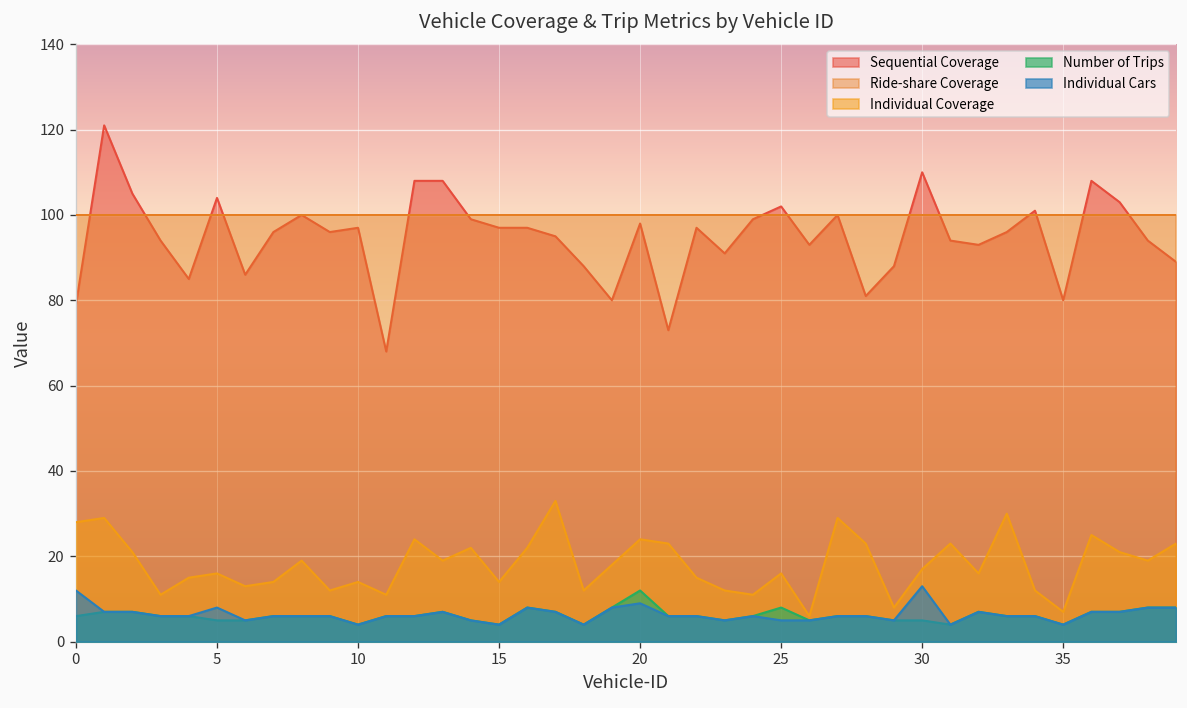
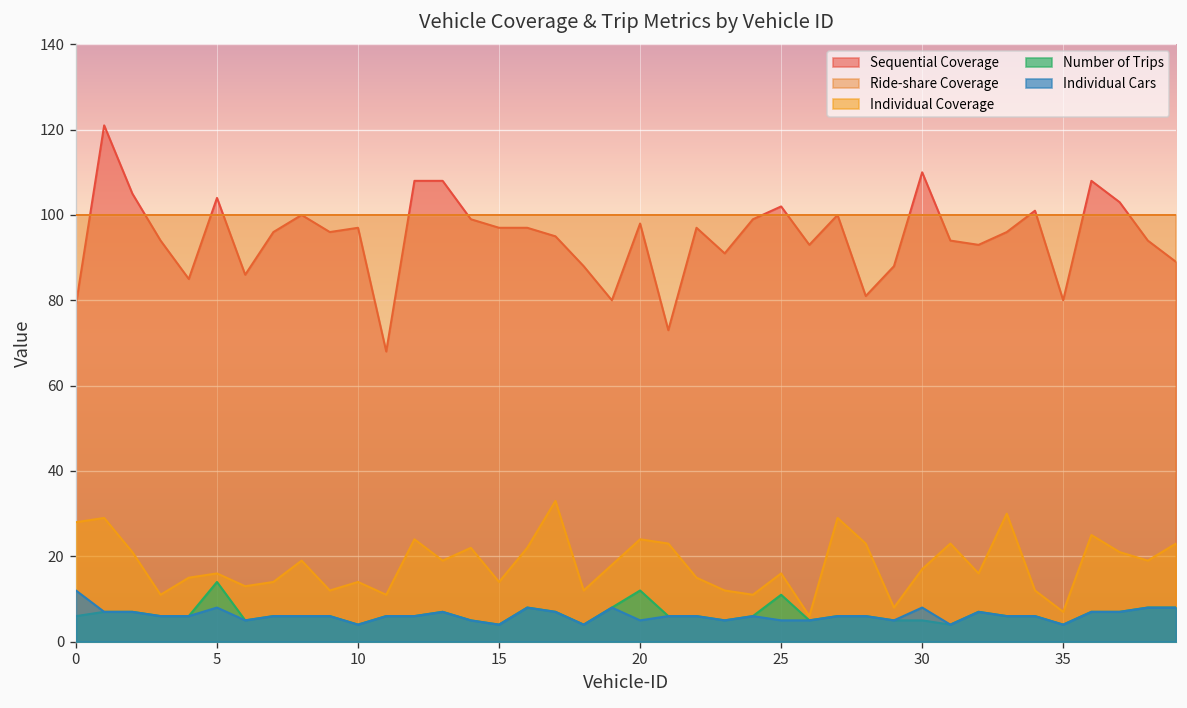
Number of Trips, 5: 5 -> 14
Individual Cars, 20: 9 -> 5
Number of Trips, 25: 8 -> 11
Individual Cars, 30: 13 -> 8
